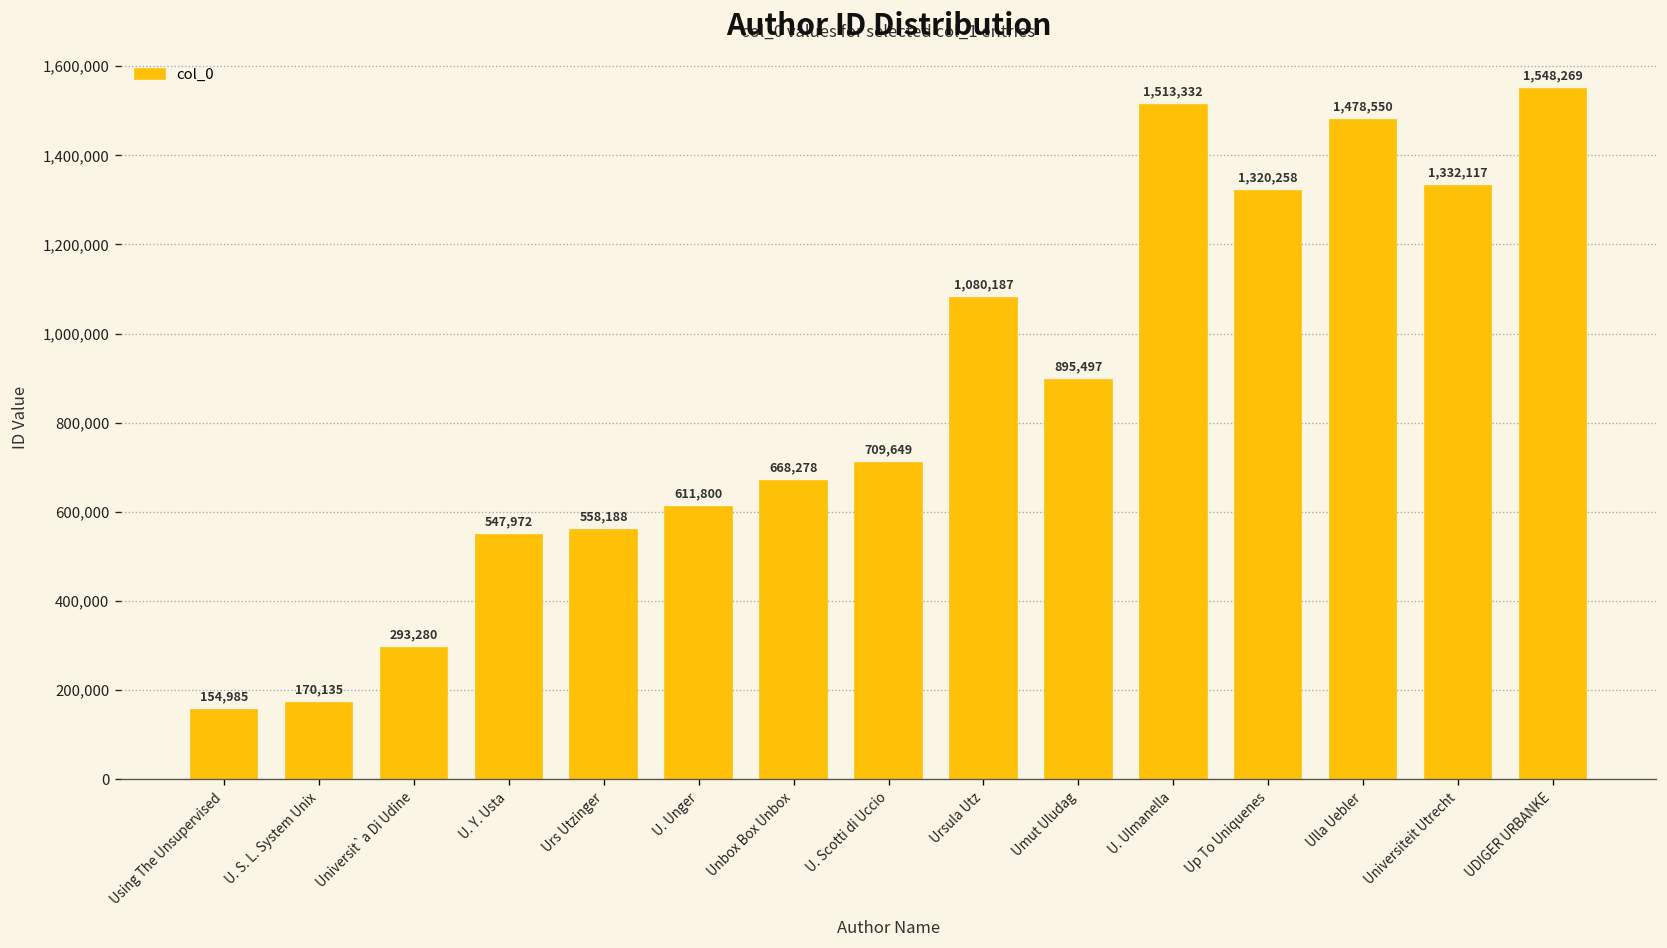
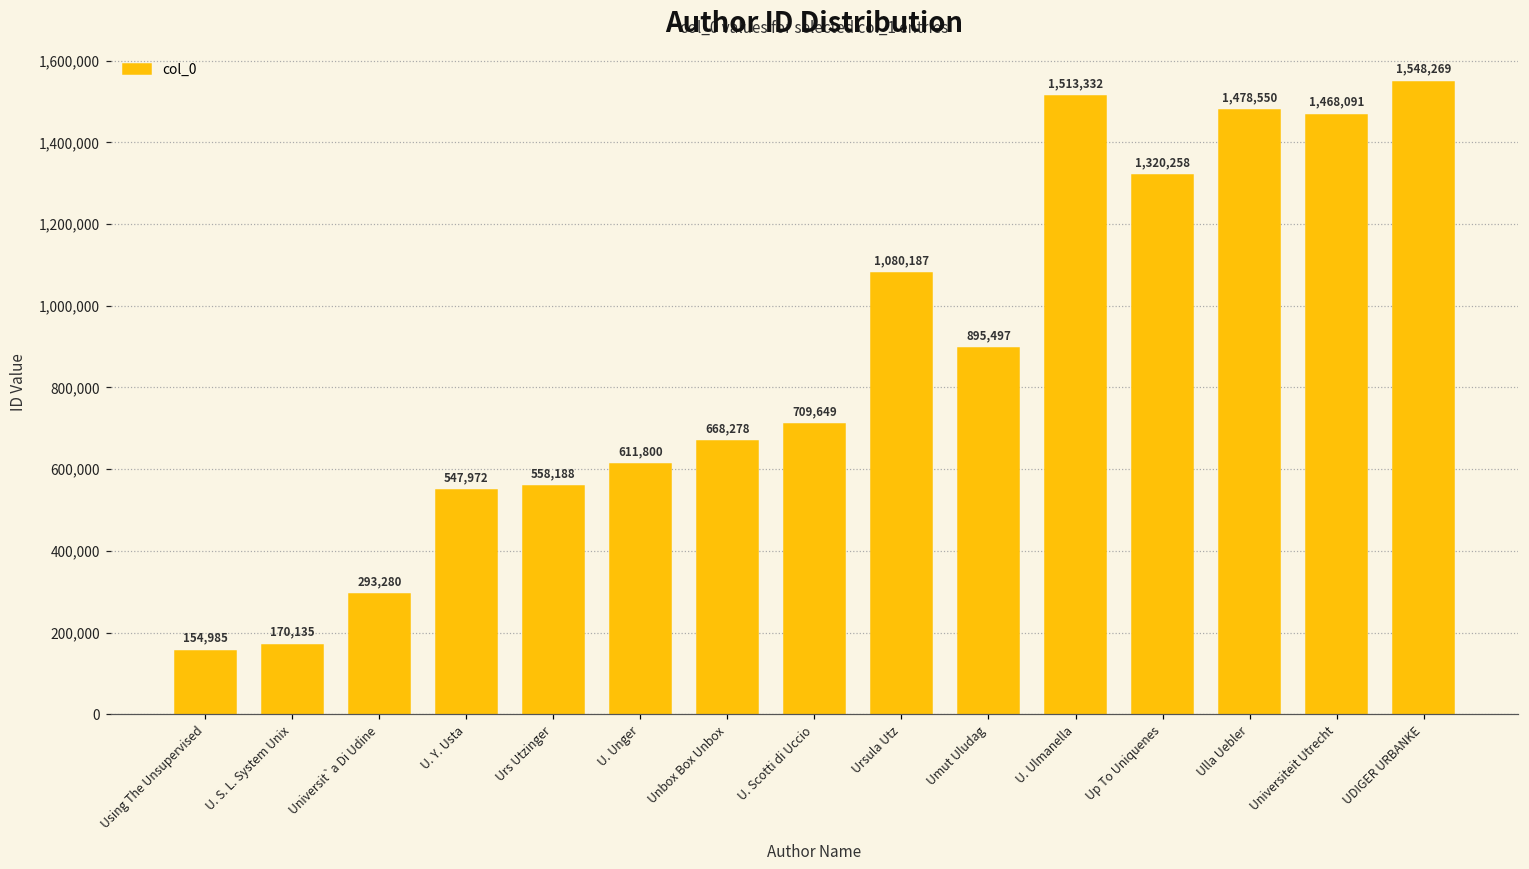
Universiteit Utrecht: 1,332,117 -> 1,468,091
